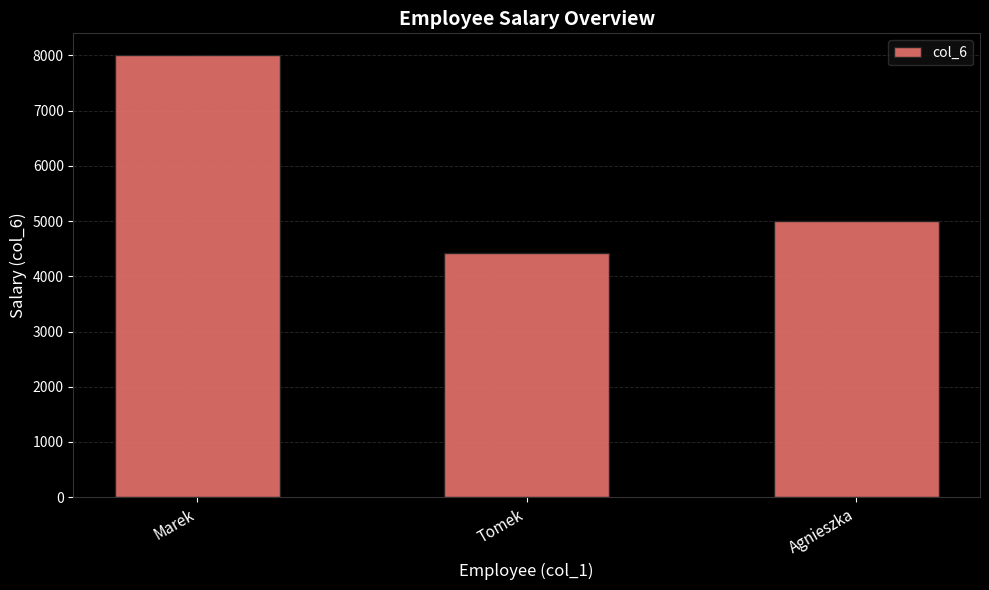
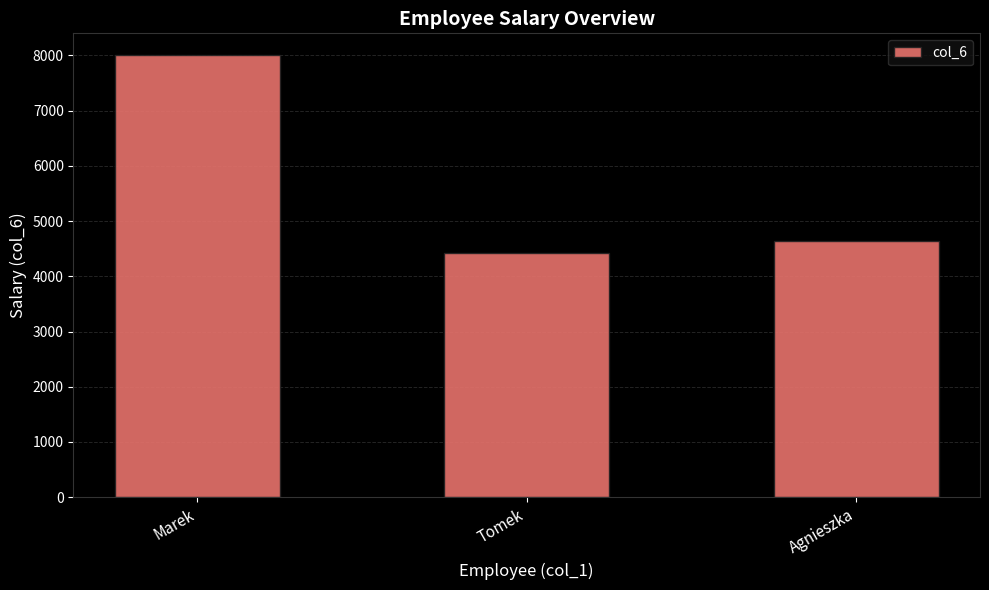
Agnieszka: 5000 -> 4600
